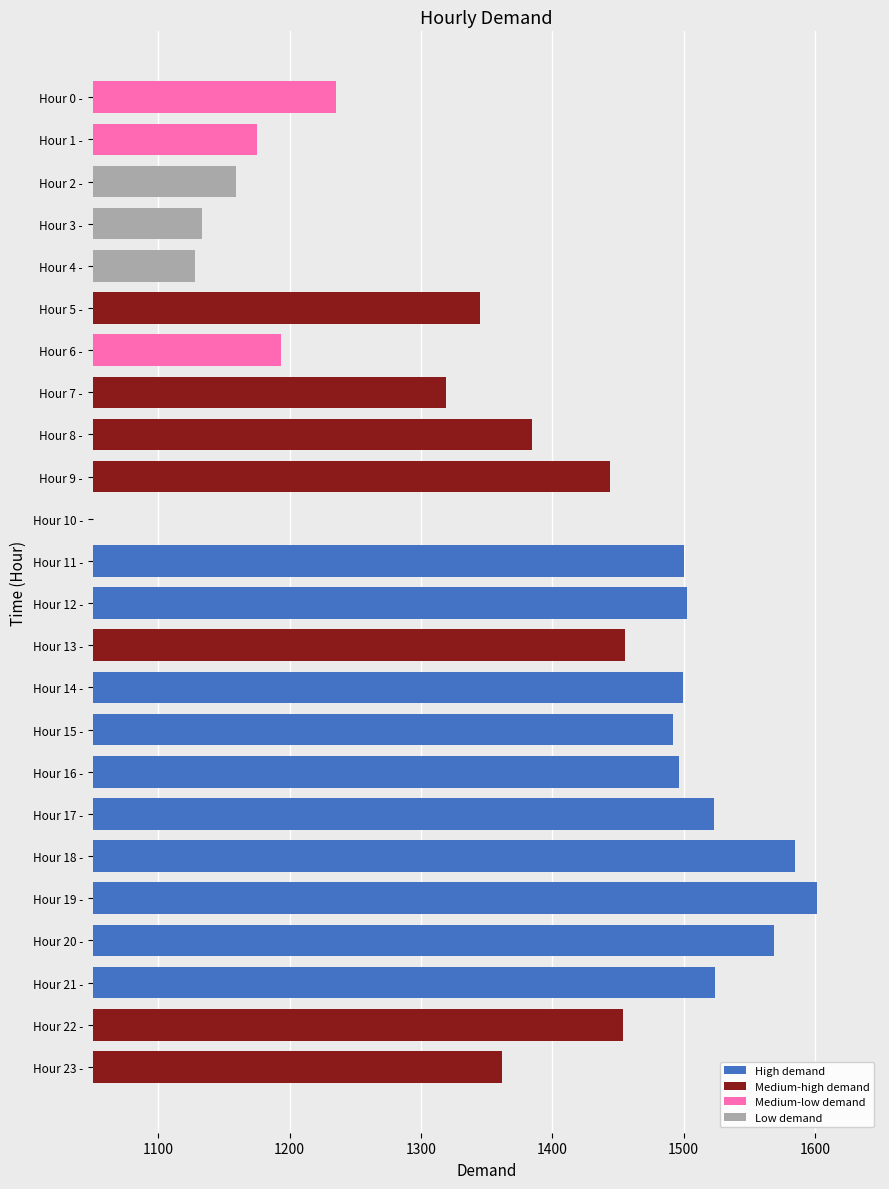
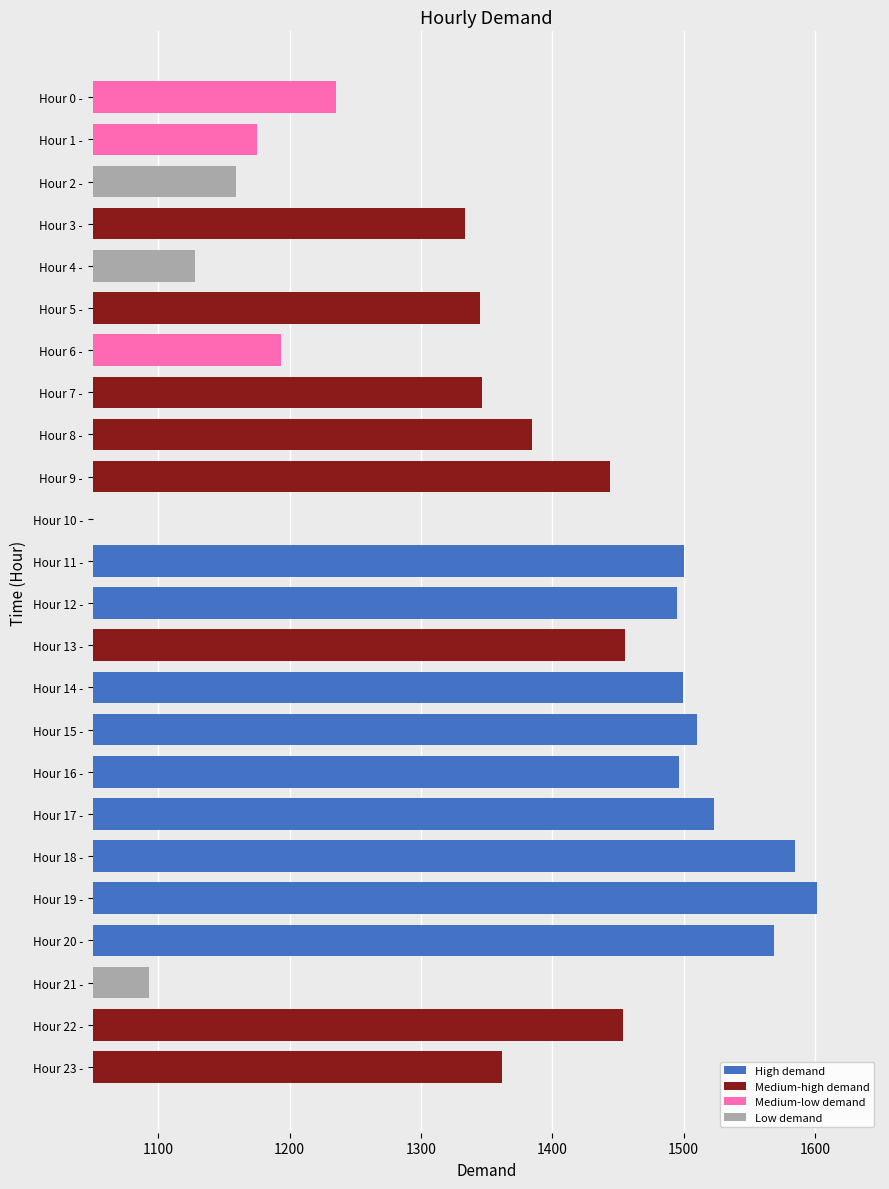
Hour 3 -: 1133 -> 1334
Hour 7 -: 1319 -> 1347
Hour 12 -: 1502 -> 1495
Hour 15 -: 1492 -> 1510
Hour 21 -: 1524 -> 1093
